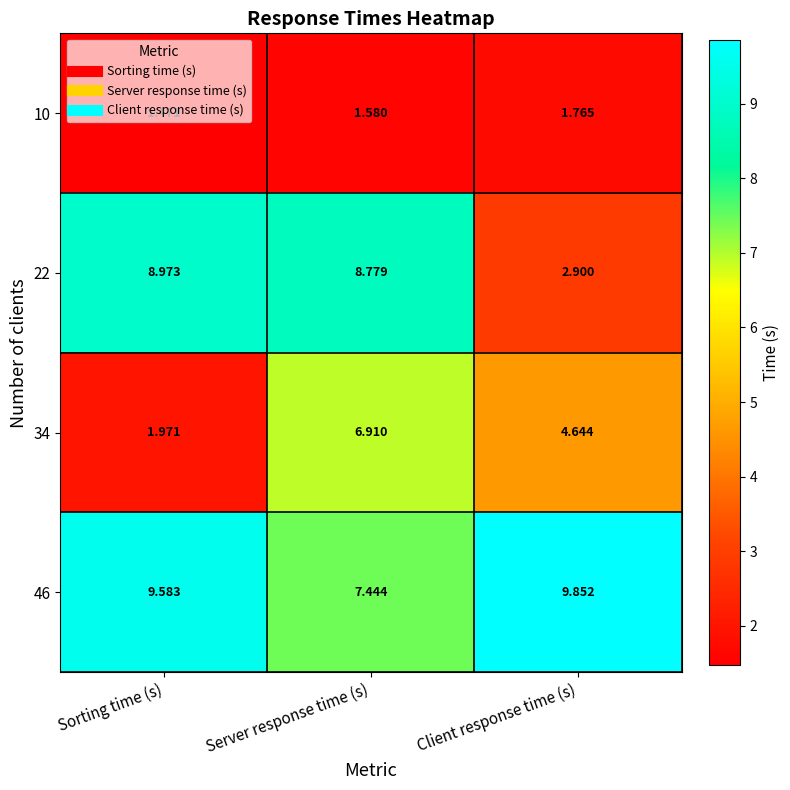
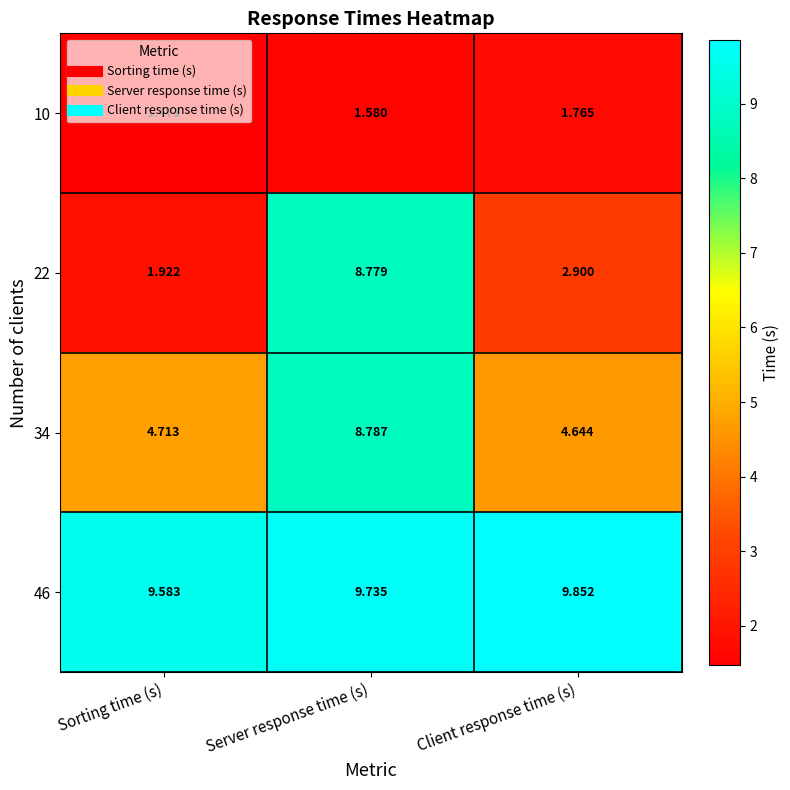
22, Sorting time (s): 8.973 -> 1.922
34, Sorting time (s): 1.971 -> 4.713
34, Server response time (s): 6.910 -> 8.787
46, Server response time (s): 7.444 -> 9.735
